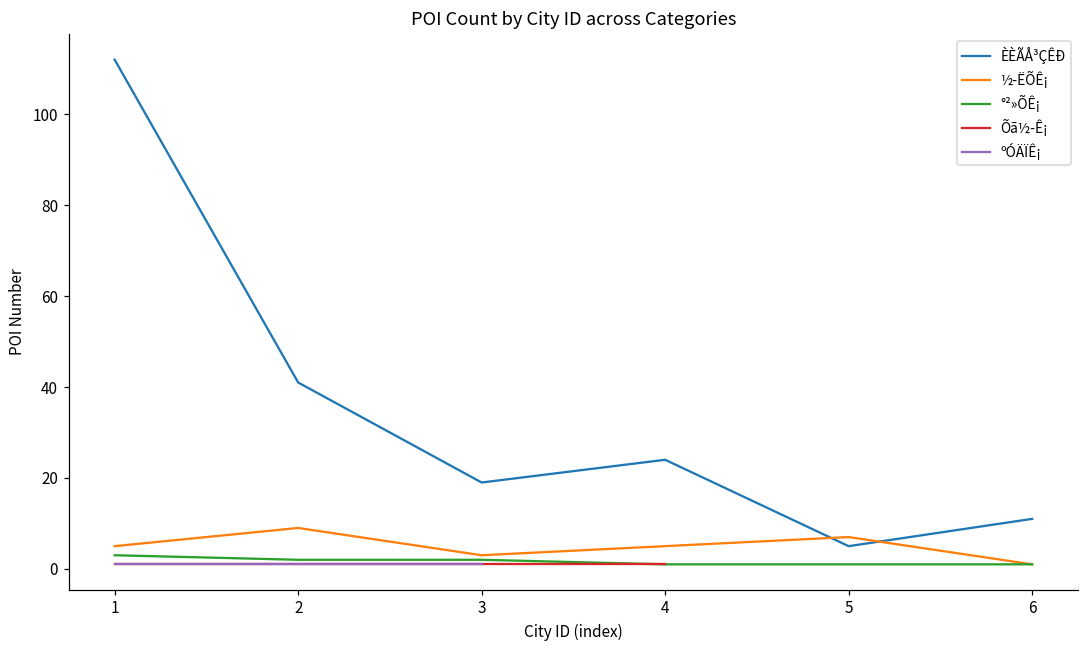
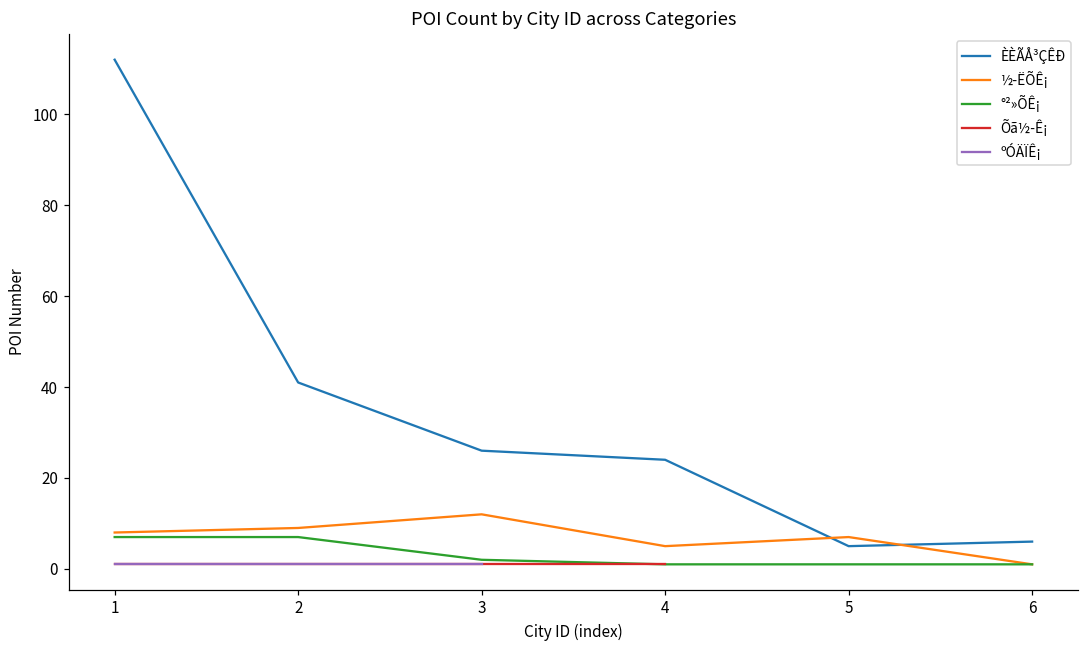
½­ËÕÊ¡, 1: 5 -> 8
°²»ÕÊ¡, 1: 3 -> 7
°²»ÕÊ¡, 2: 2 -> 7
ÈÈÃÅ³ÇÊÐ, 3: 19 -> 26
½­ËÕÊ¡, 3: 3 -> 12
ÈÈÃÅ³ÇÊÐ, 6: 11 -> 6
